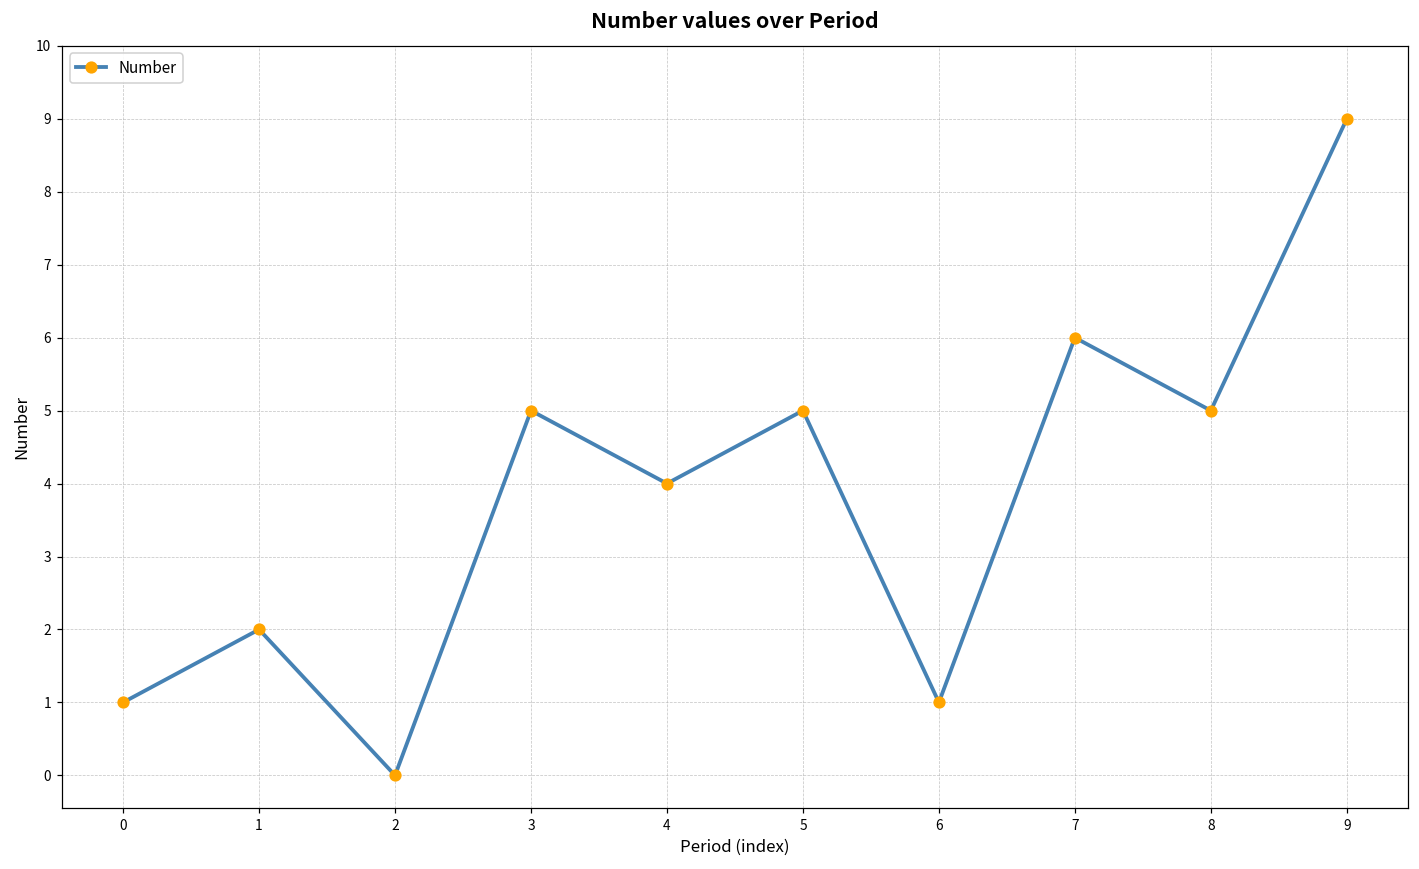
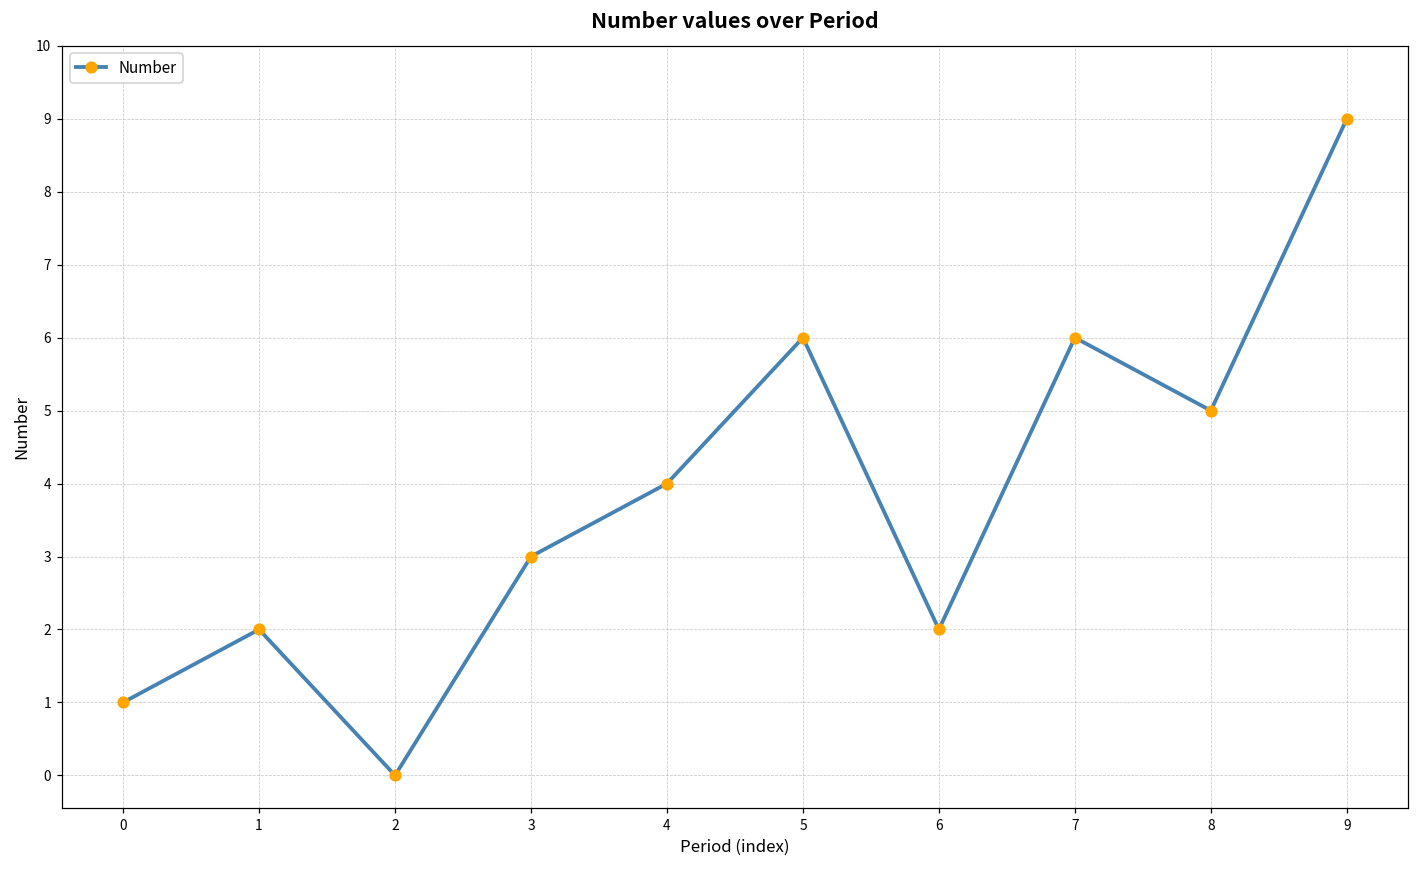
3: 5 -> 3
5: 5 -> 6
6: 1 -> 2
